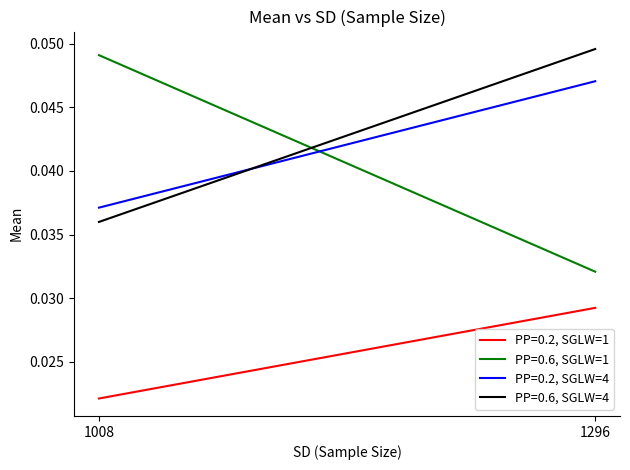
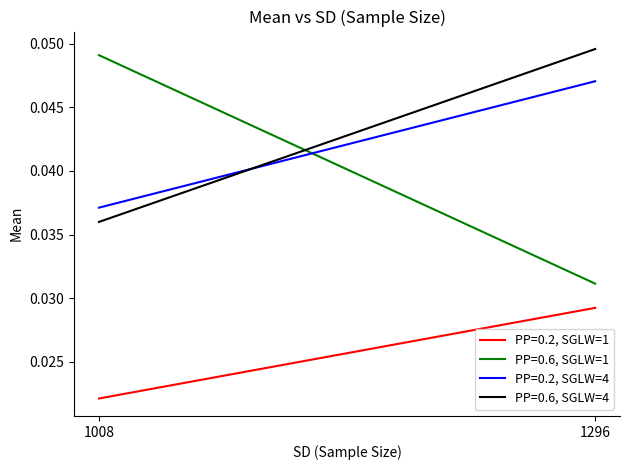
PP=0.6, SGLW=1, 1296: 0.0321 -> 0.0311
